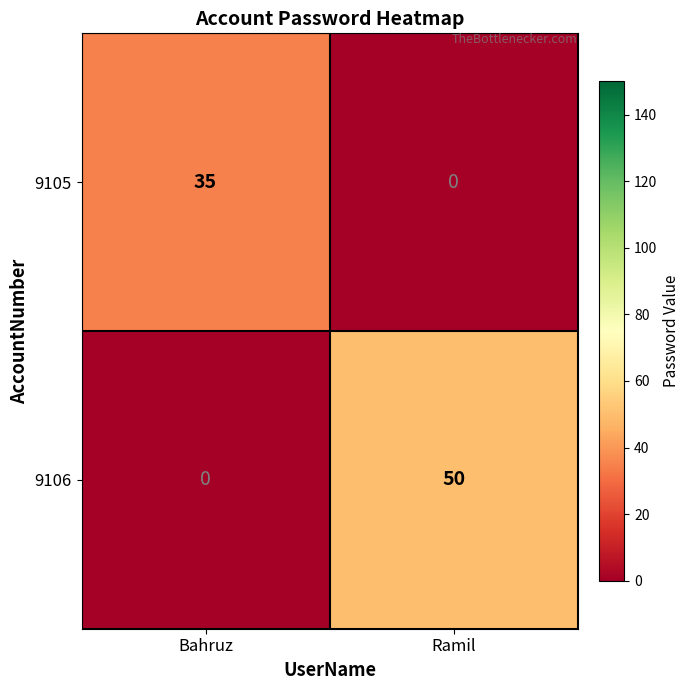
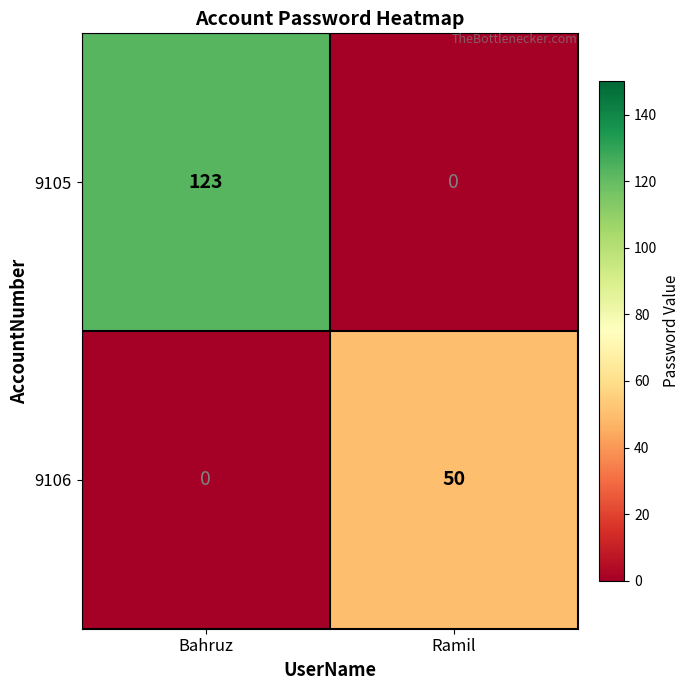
9105, Bahruz: 35 -> 123
